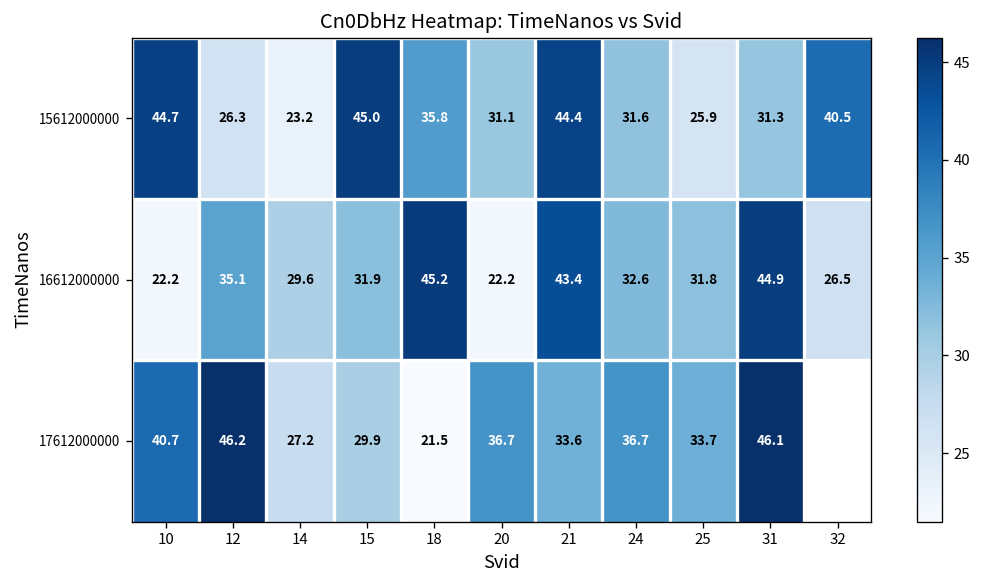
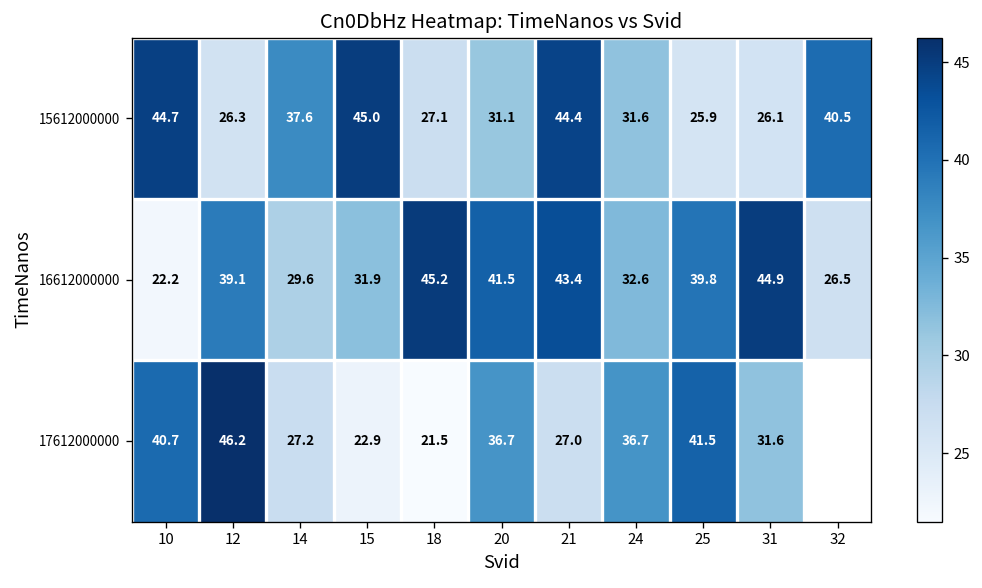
15612000000, 14: 23.2 -> 37.6
15612000000, 18: 35.8 -> 27.1
15612000000, 31: 31.3 -> 26.1
16612000000, 12: 35.1 -> 39.1
16612000000, 20: 22.2 -> 41.5
16612000000, 25: 31.8 -> 39.8
17612000000, 15: 29.9 -> 22.9
17612000000, 21: 33.6 -> 27.0
17612000000, 25: 33.7 -> 41.5
17612000000, 31: 46.1 -> 31.6
